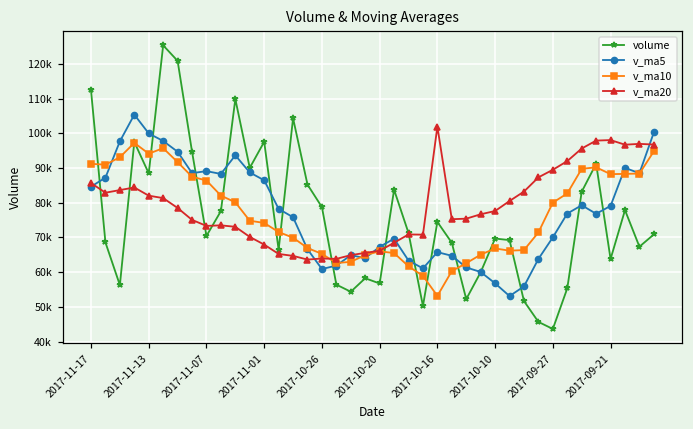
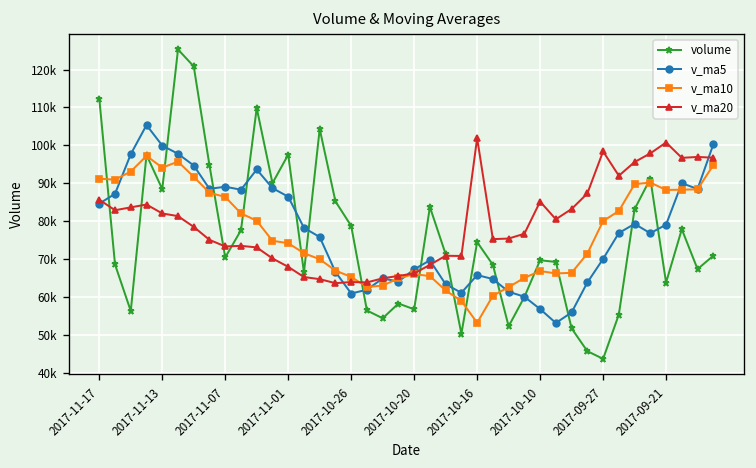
v_ma20, 2017-10-10: 78000 -> 85000
v_ma20, 2017-09-27: 89000 -> 98000
v_ma20, 2017-09-21: 98000 -> 101000
